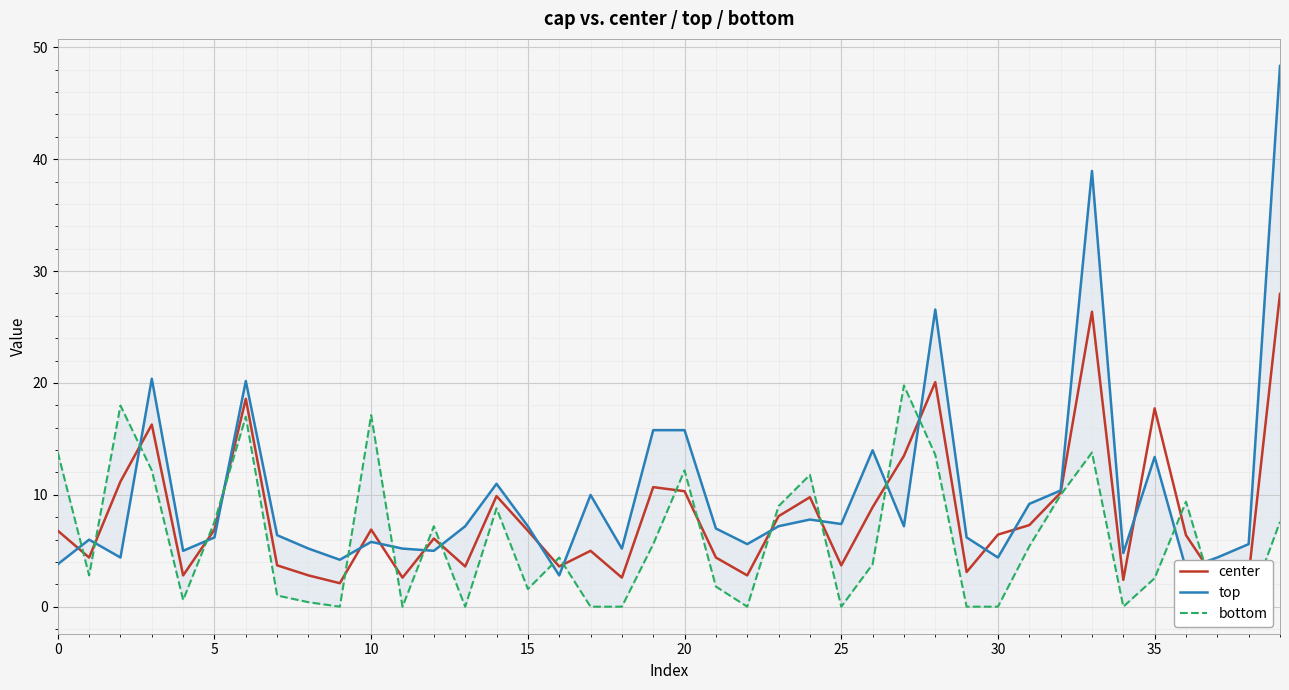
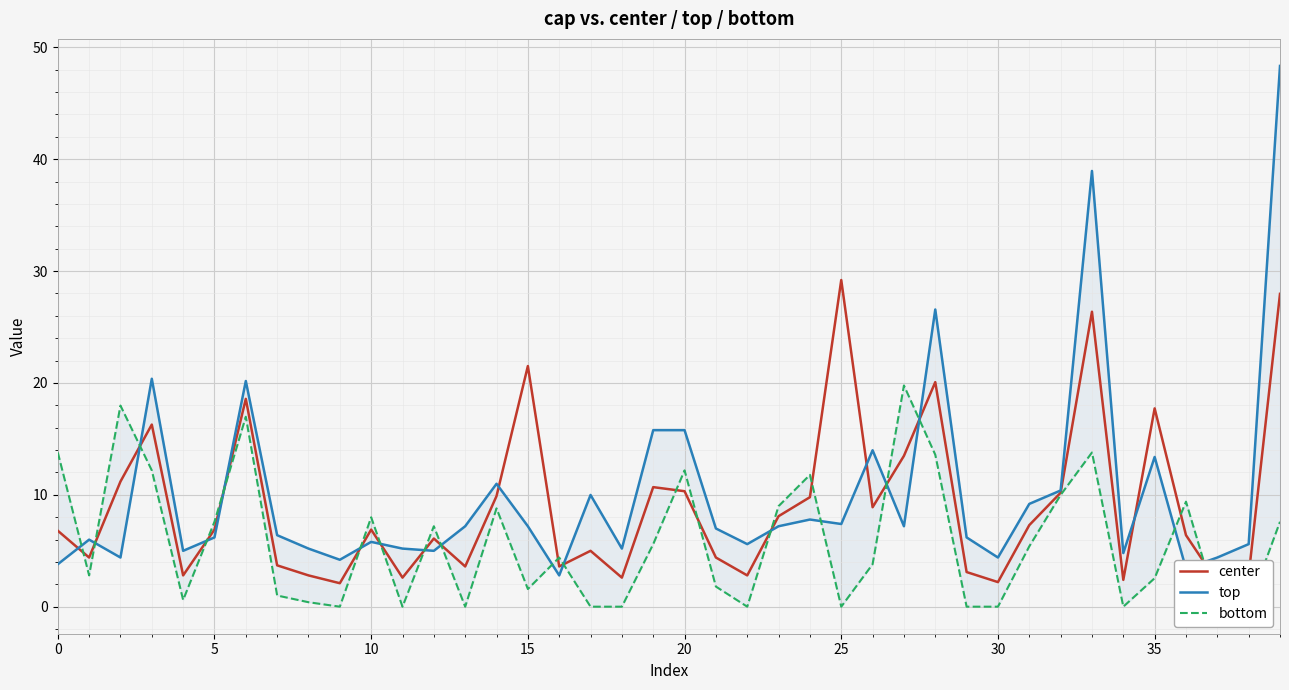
bottom, 10: 17.1 -> 8.0
center, 15: 6.8 -> 21.5
center, 25: 3.7 -> 29.2
center, 30: 6.4 -> 2.2
